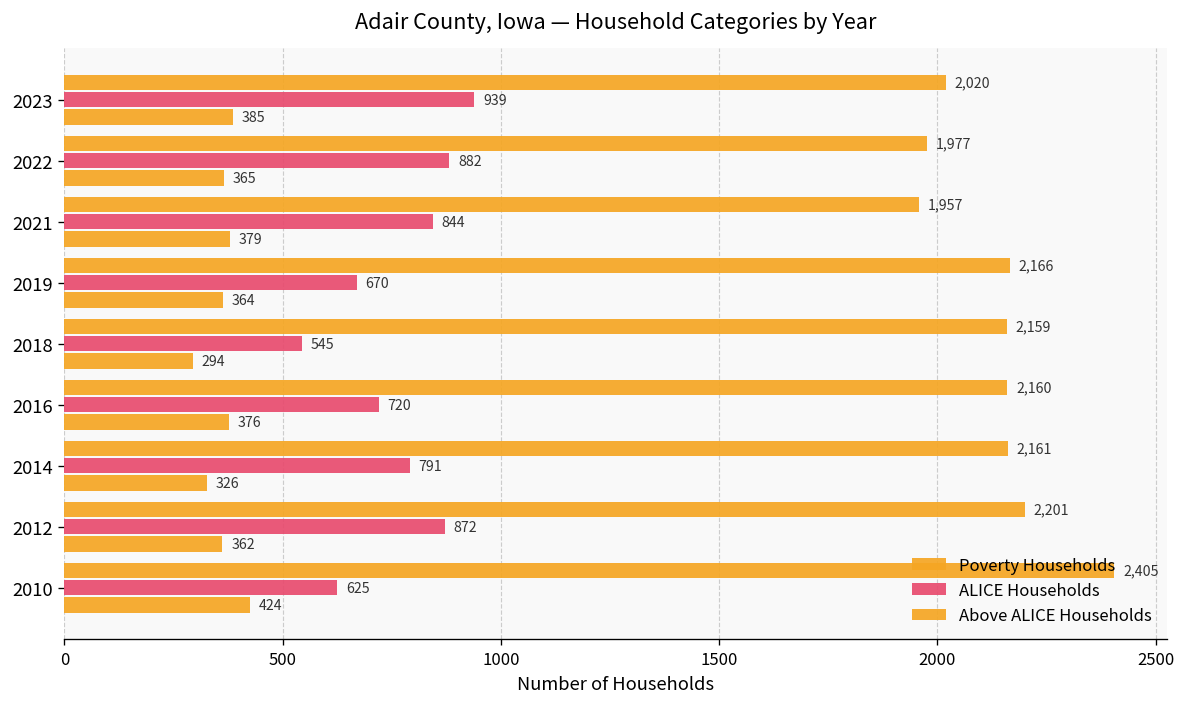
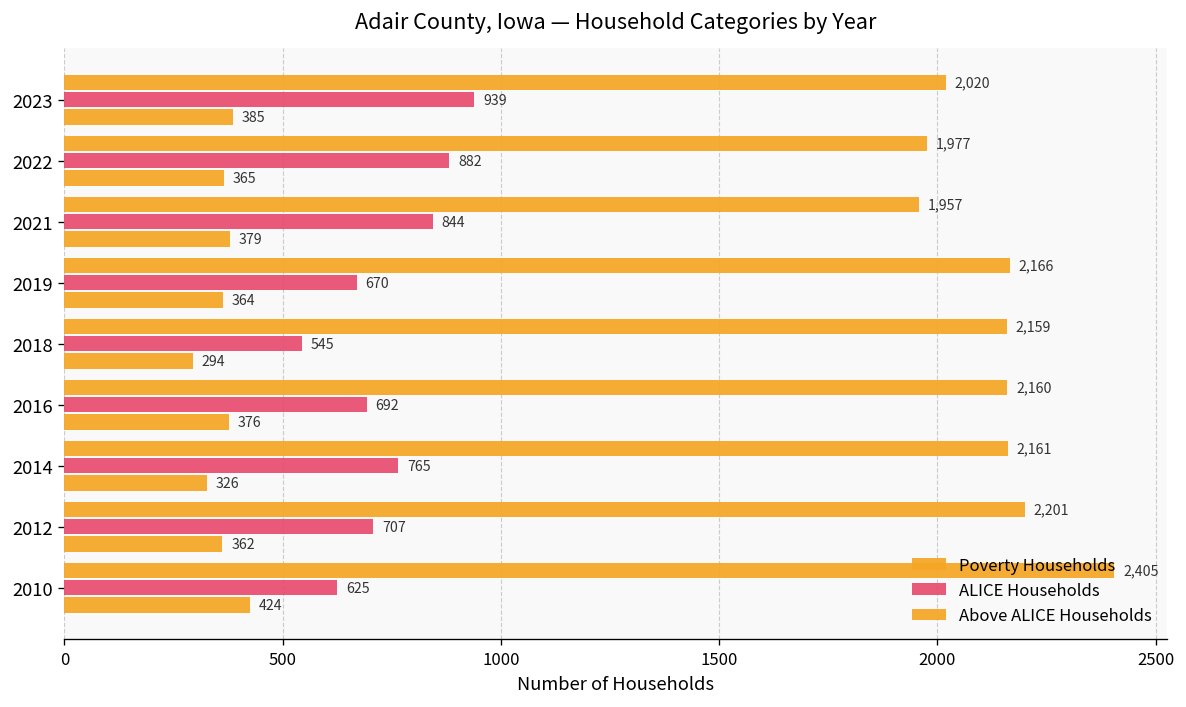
ALICE Households, 2016: 720 -> 692
ALICE Households, 2014: 791 -> 765
ALICE Households, 2012: 872 -> 707
